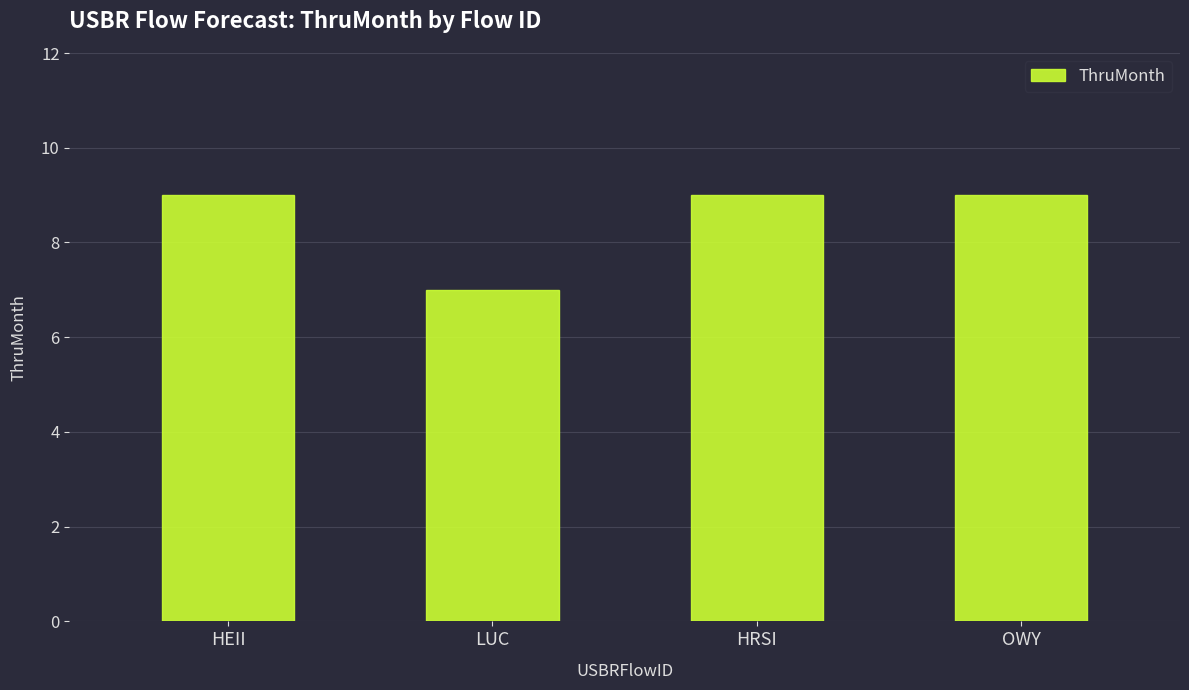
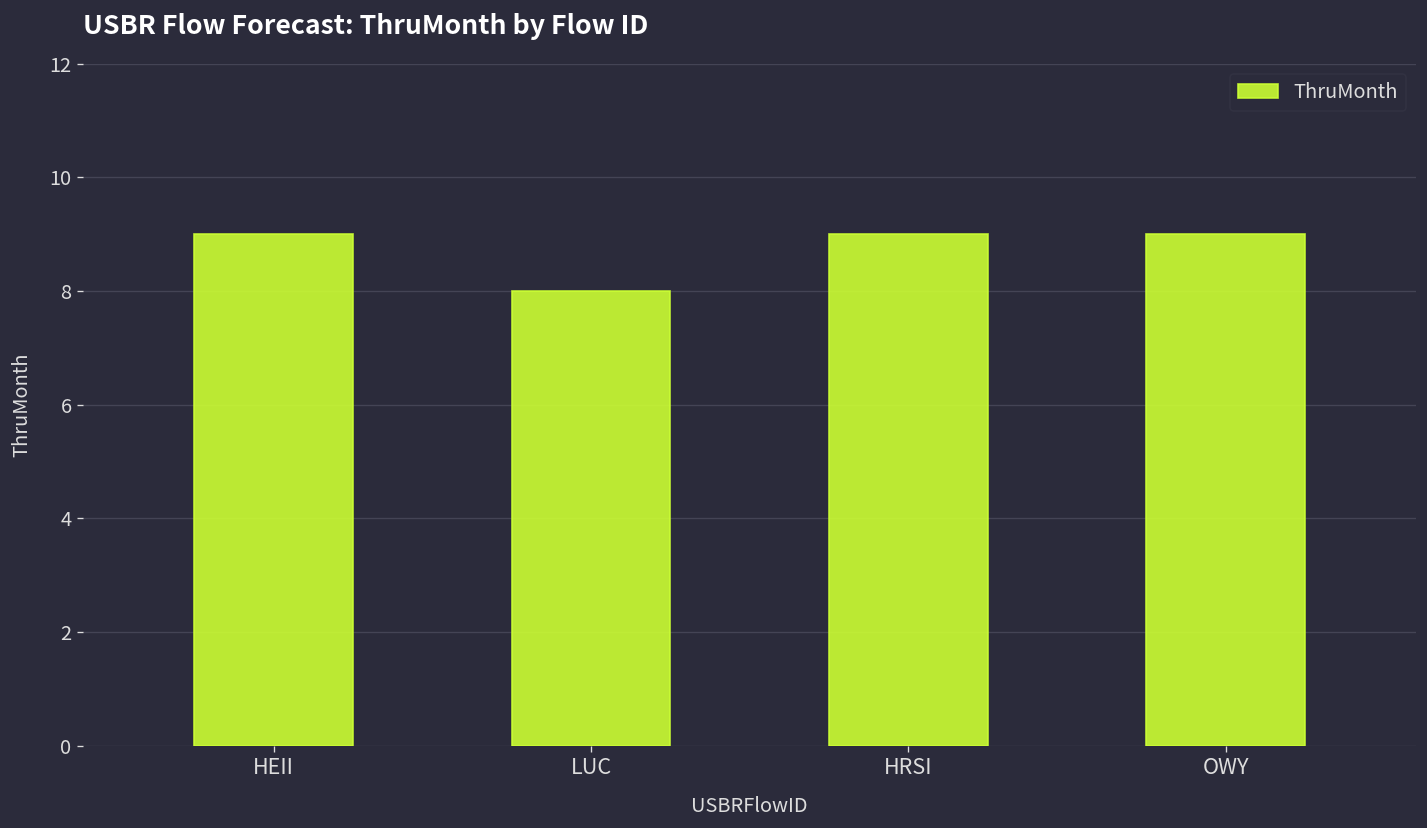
LUC: 7 -> 8
